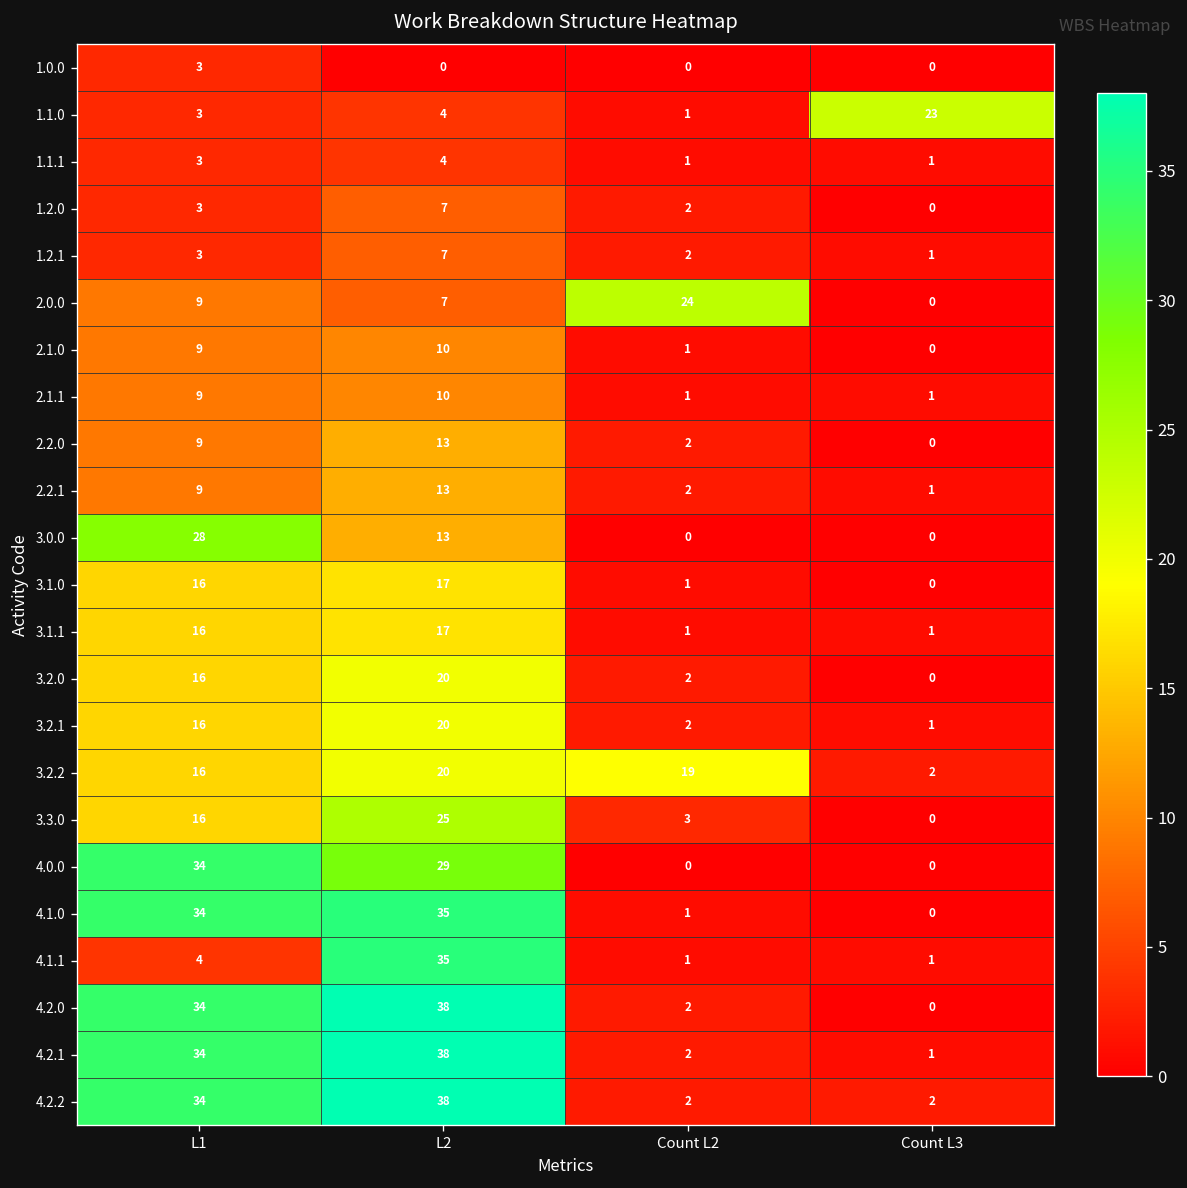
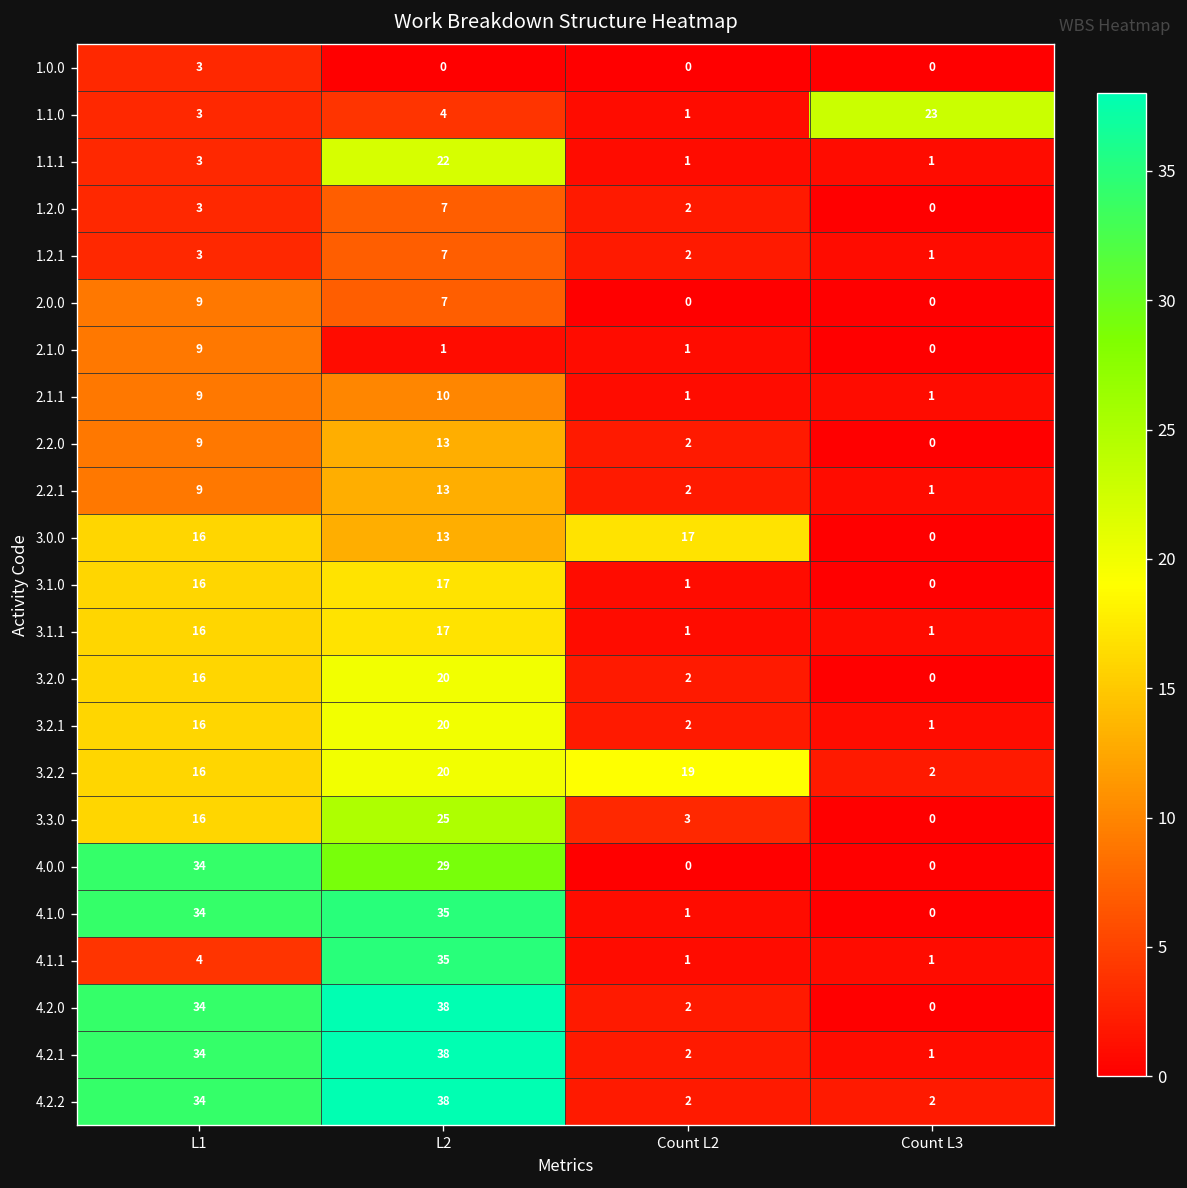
1.1.1, L2: 4 -> 22
2.0.0, Count L2: 24 -> 0
2.1.0, L2: 10 -> 1
3.0.0, L1: 28 -> 16
3.0.0, Count L2: 0 -> 17
